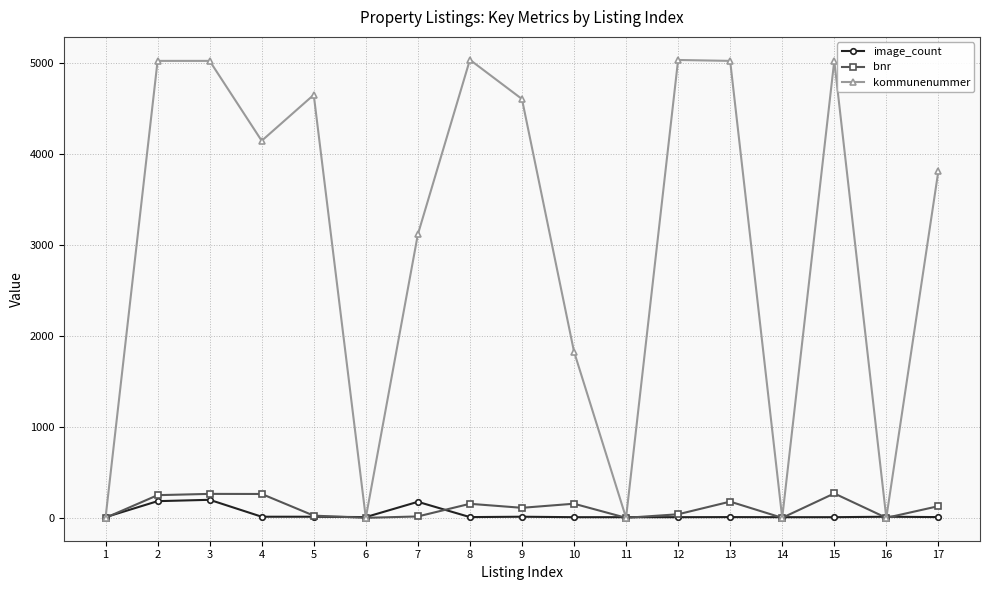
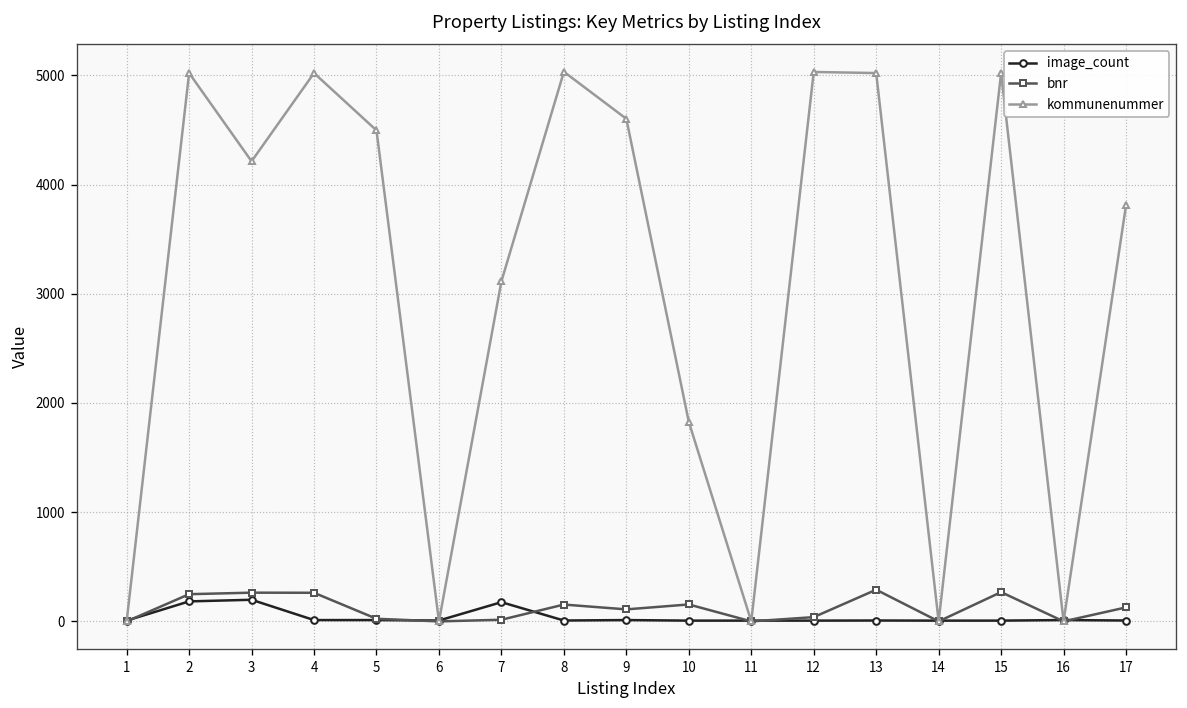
kommunenummer, 3: 5000 -> 4200
kommunenummer, 4: 4100 -> 5000
kommunenummer, 5: 4600 -> 4500
bnr, 13: 200 -> 300
